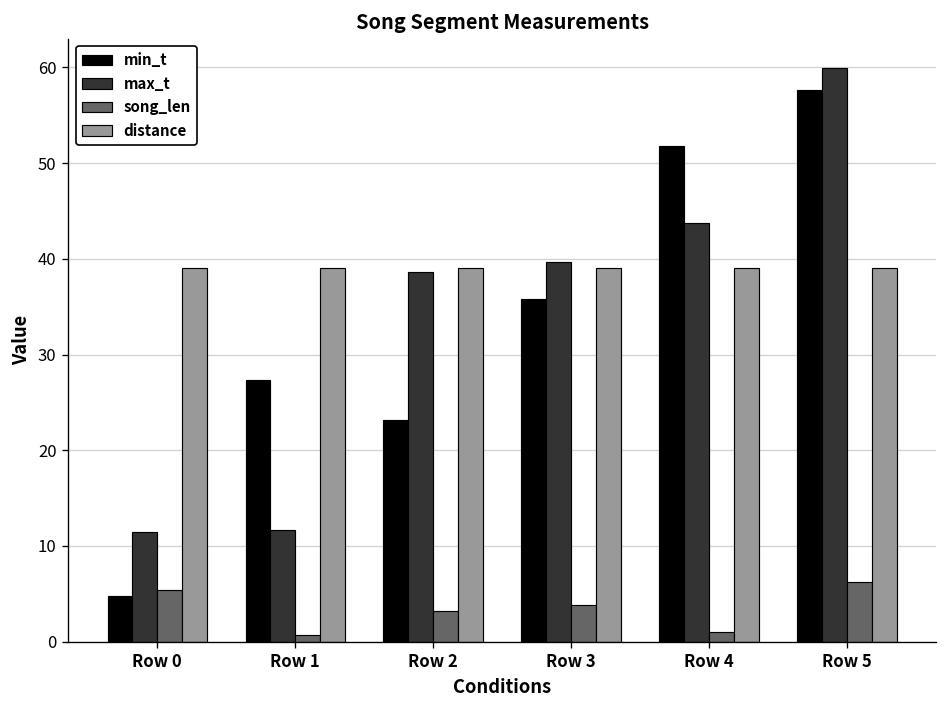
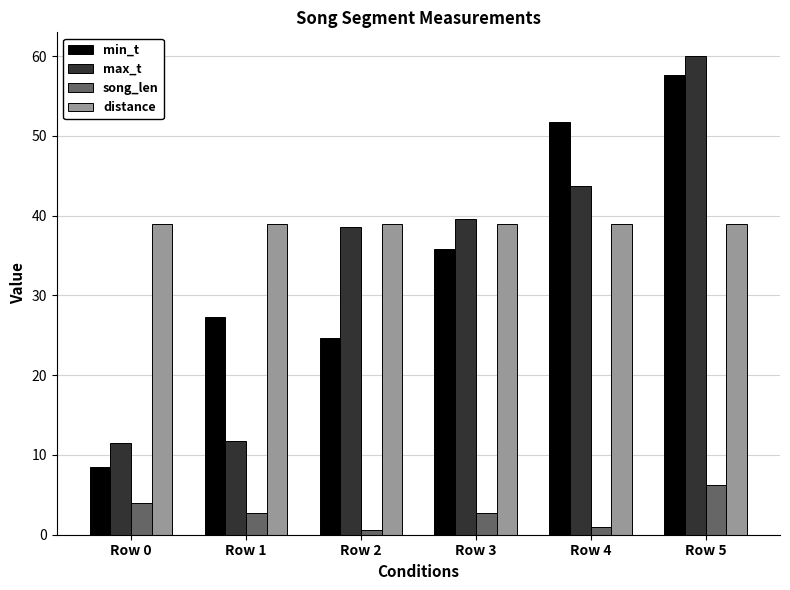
min_t, Row 0: 5 -> 8
song_len, Row 0: 5 -> 4
song_len, Row 1: 1 -> 3
min_t, Row 2: 23 -> 25
song_len, Row 2: 3 -> 1
song_len, Row 3: 4 -> 3
